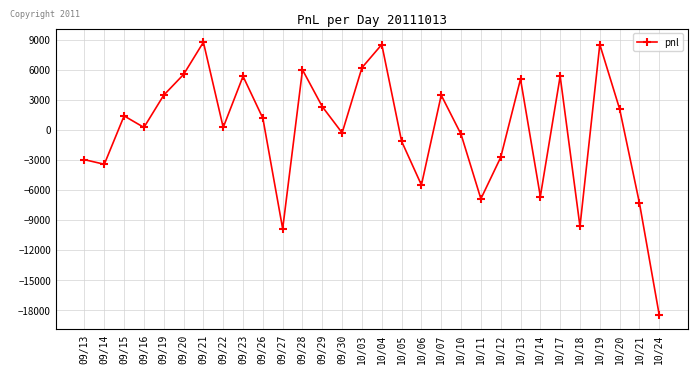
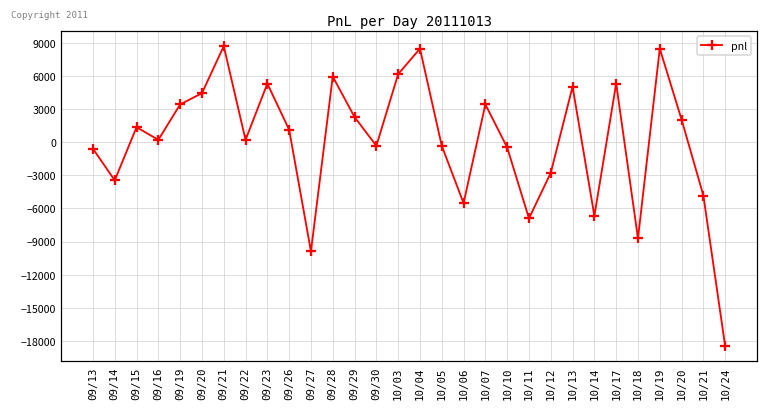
09/13: -3000 -> -600
09/20: 5500 -> 4500
10/05: -1200 -> -300
10/18: -9700 -> -8700
10/21: -7300 -> -4800
